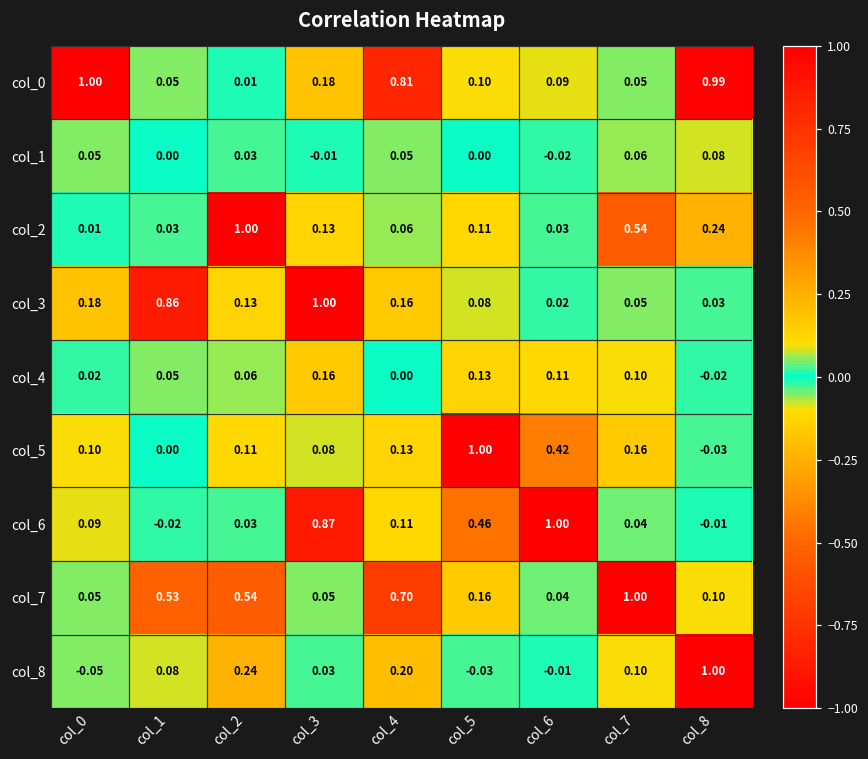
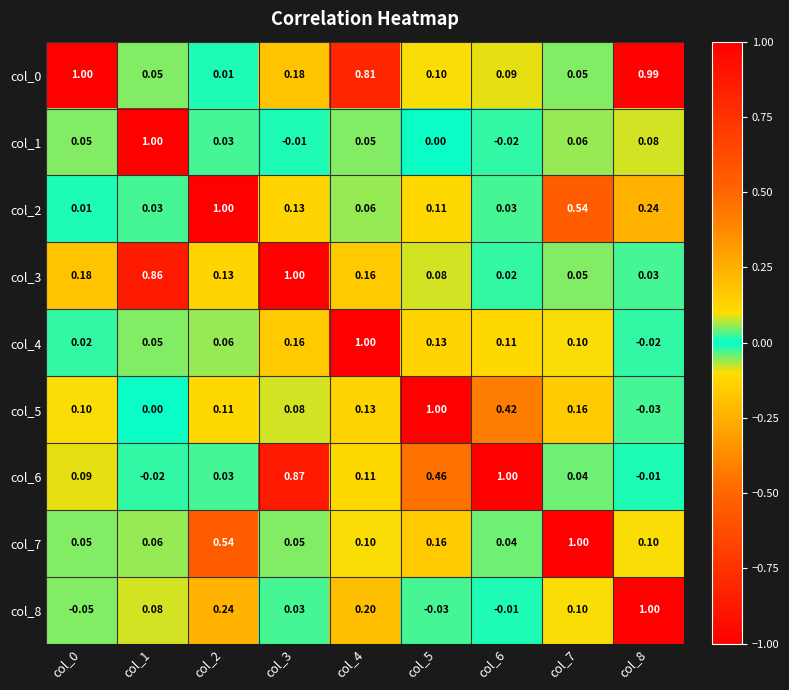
col_1, col_1: 0.00 -> 1.00
col_4, col_4: 0.00 -> 1.00
col_7, col_1: 0.53 -> 0.06
col_7, col_4: 0.70 -> 0.10
